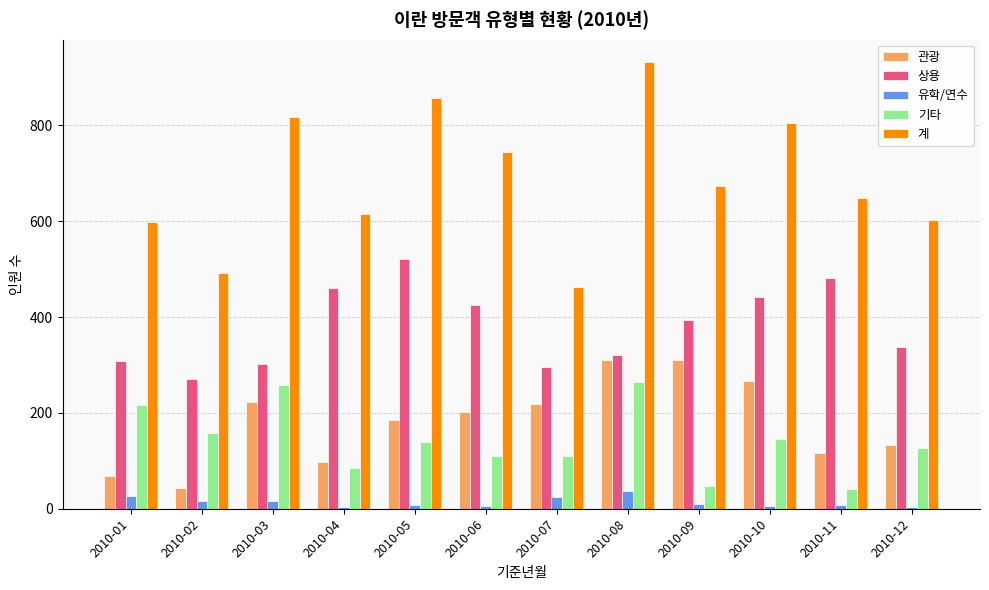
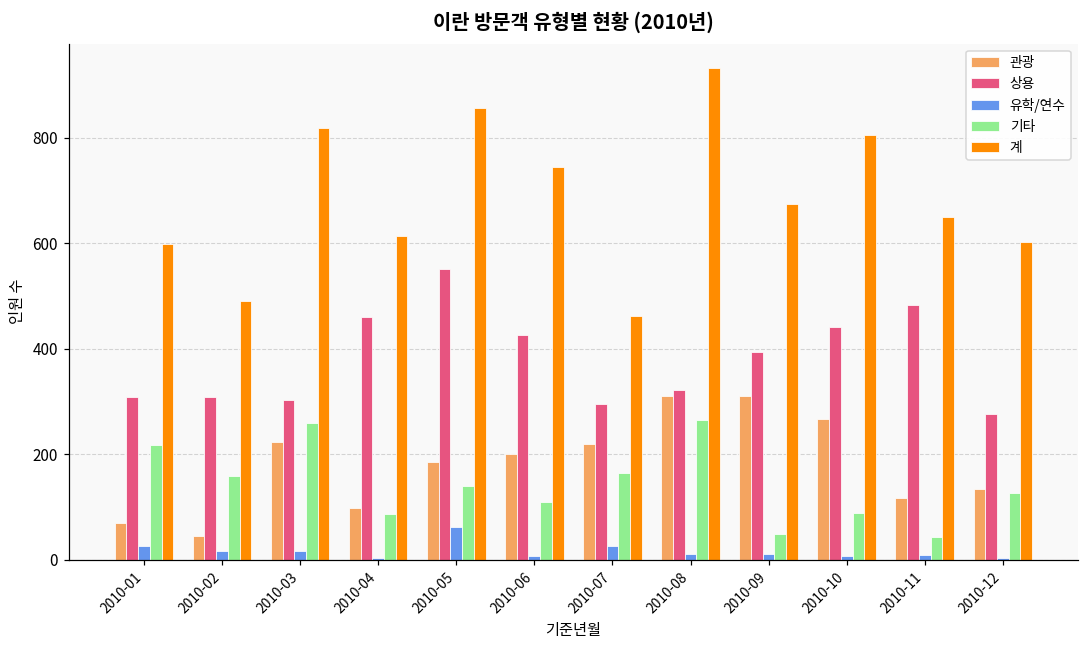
상용, 2010-02: 270 -> 310
상용, 2010-05: 520 -> 550
유학/연수, 2010-05: 10 -> 60
기타, 2010-07: 110 -> 160
유학/연수, 2010-08: 40 -> 10
기타, 2010-10: 150 -> 90
상용, 2010-12: 340 -> 280
